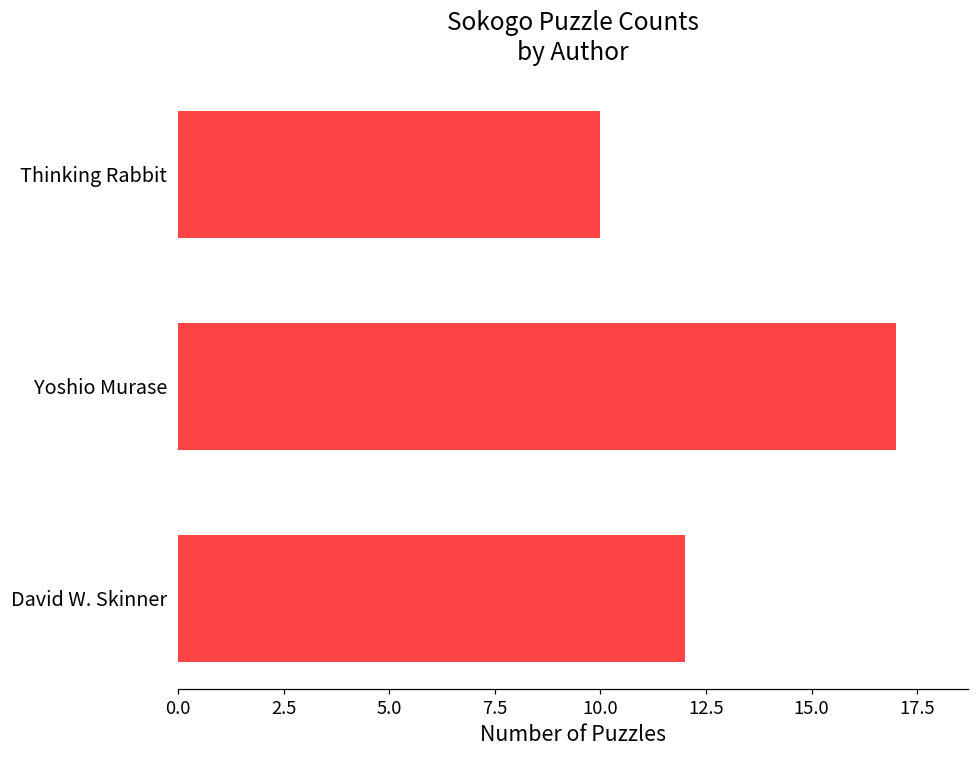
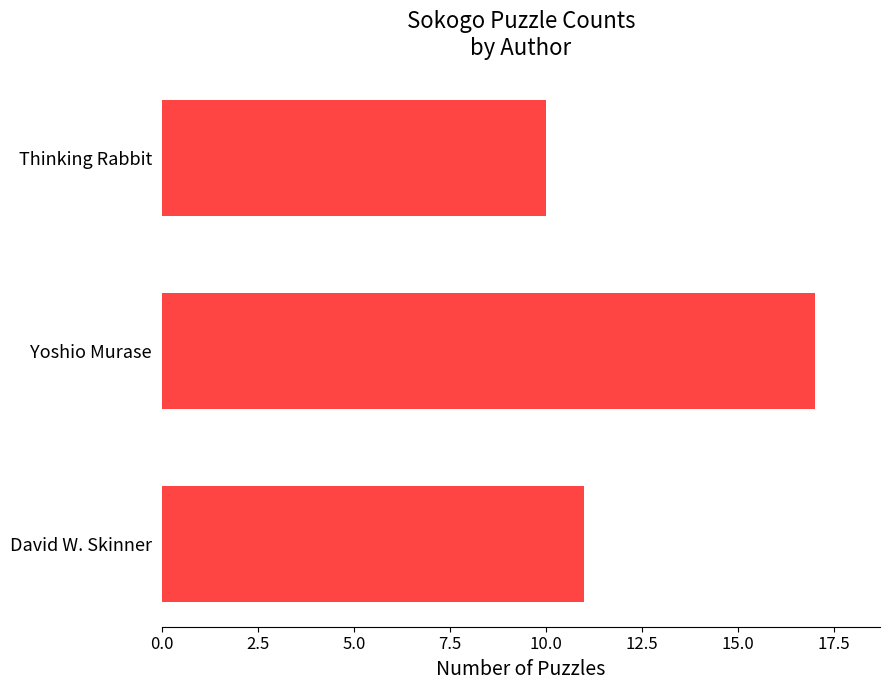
David W. Skinner: 12 -> 11
